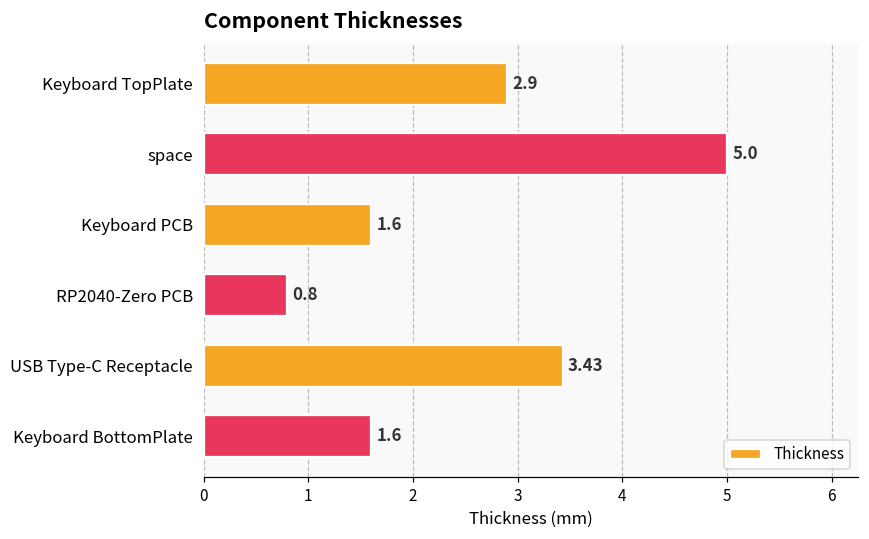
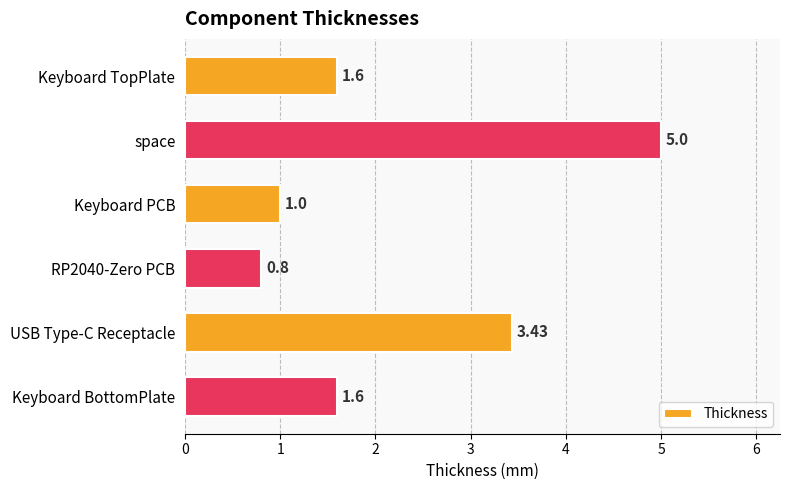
Keyboard TopPlate: 2.9 -> 1.6
Keyboard PCB: 1.6 -> 1.0
